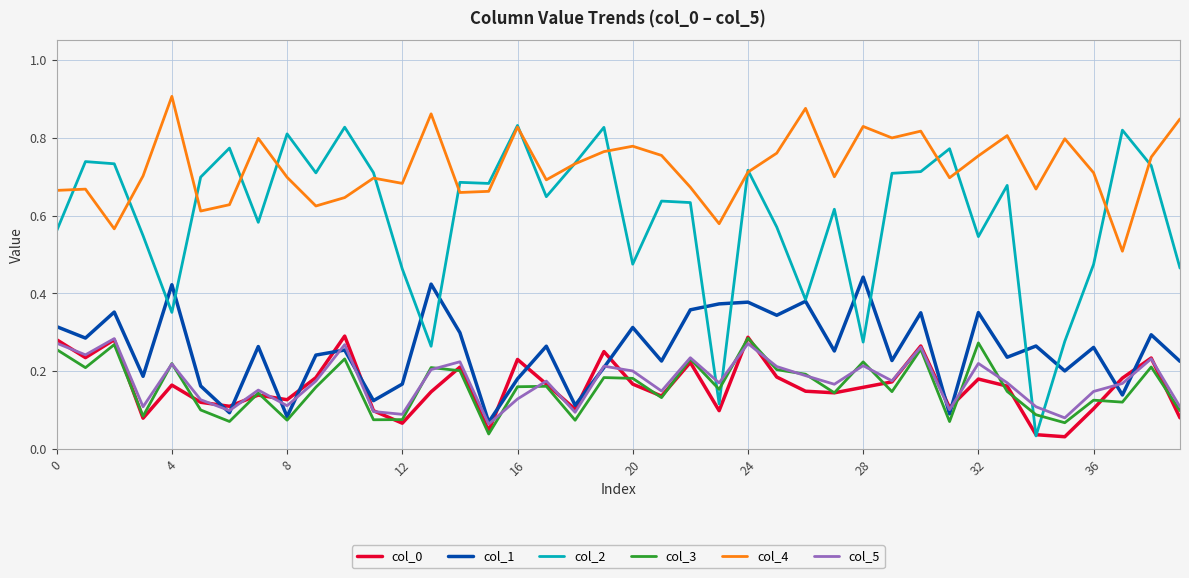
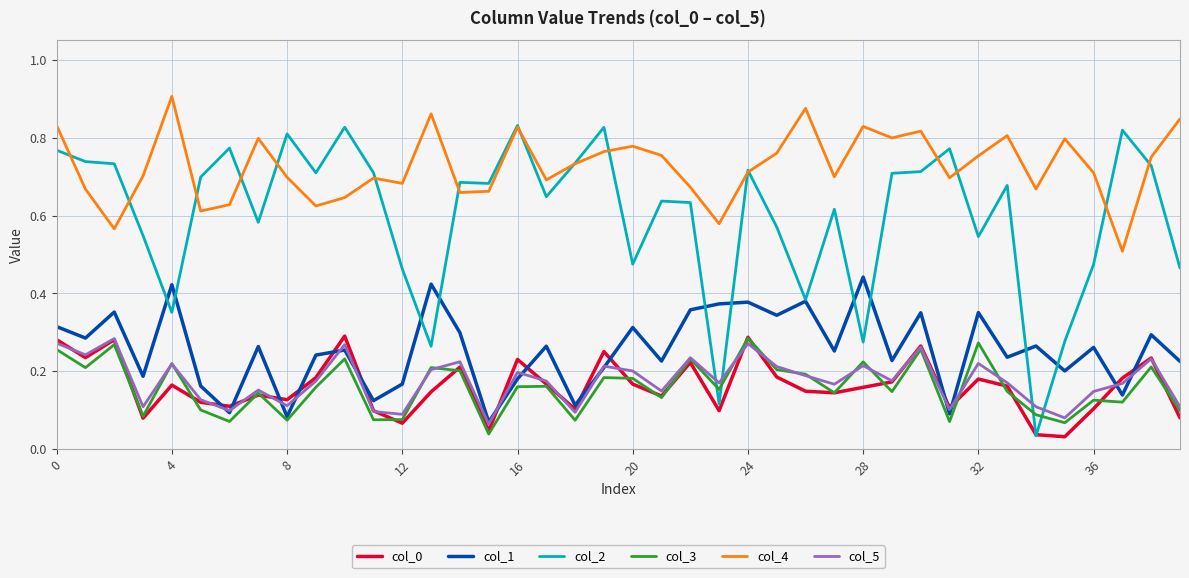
col_2, 0: 0.56 -> 0.77
col_4, 0: 0.66 -> 0.83
col_5, 16: 0.13 -> 0.20
